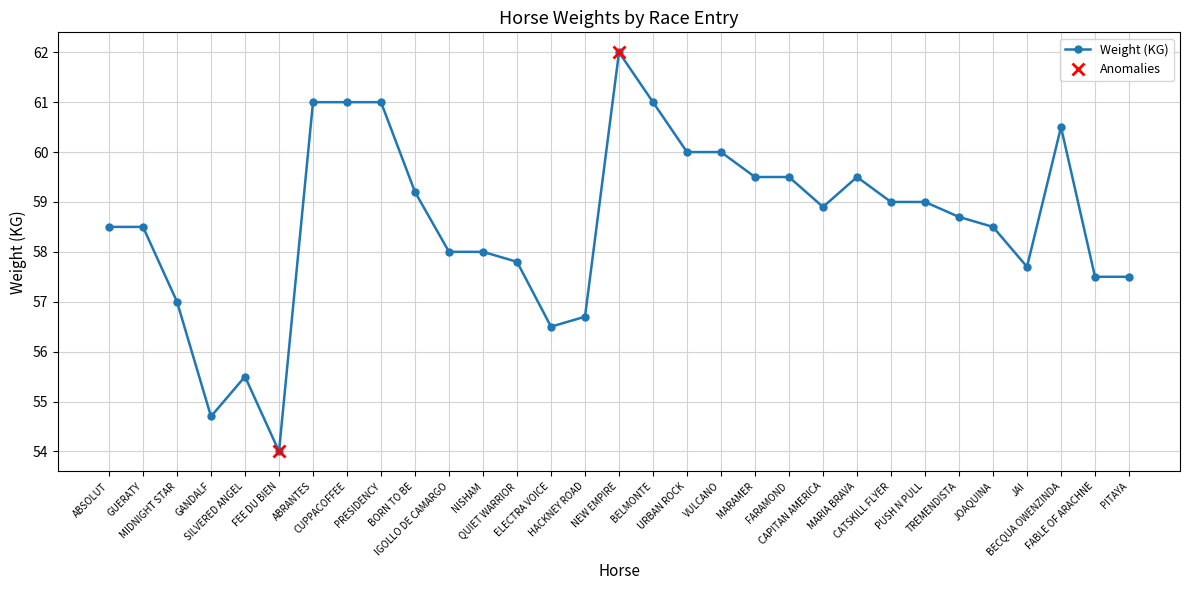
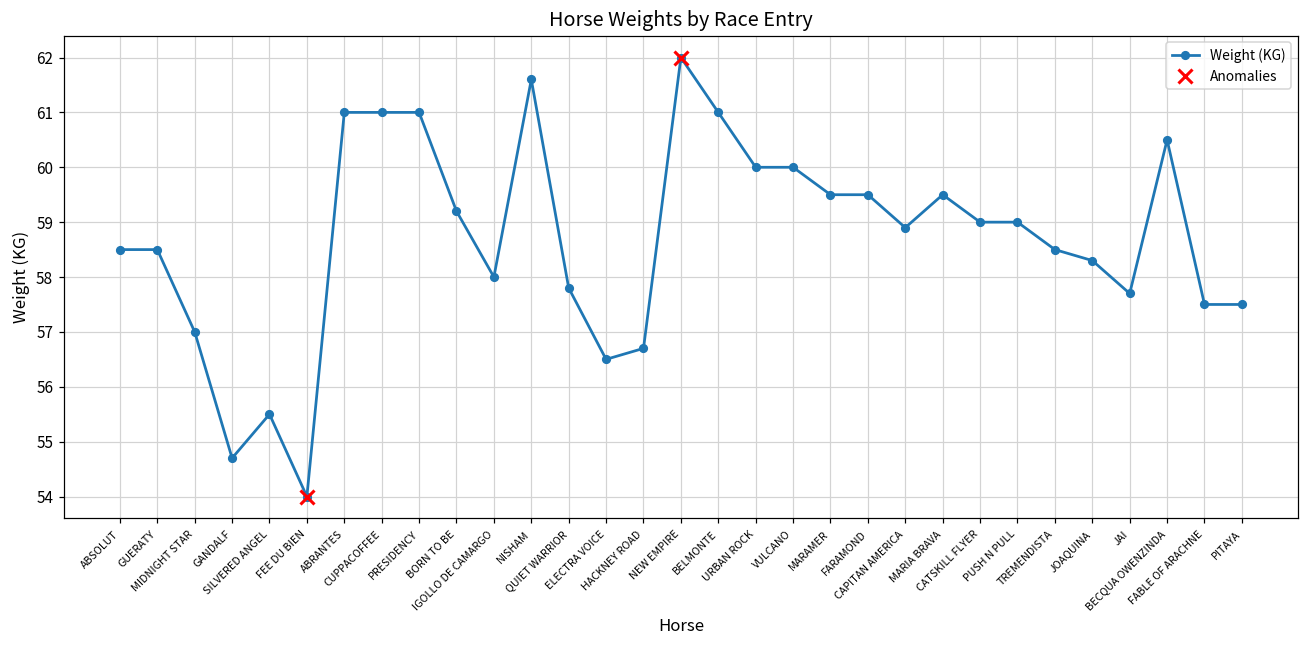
Weight (KG), NISHAM: 58.0 -> 61.6
Weight (KG), TREMENDISTA: 58.7 -> 58.5
Weight (KG), JOAQUINA: 58.5 -> 58.3
